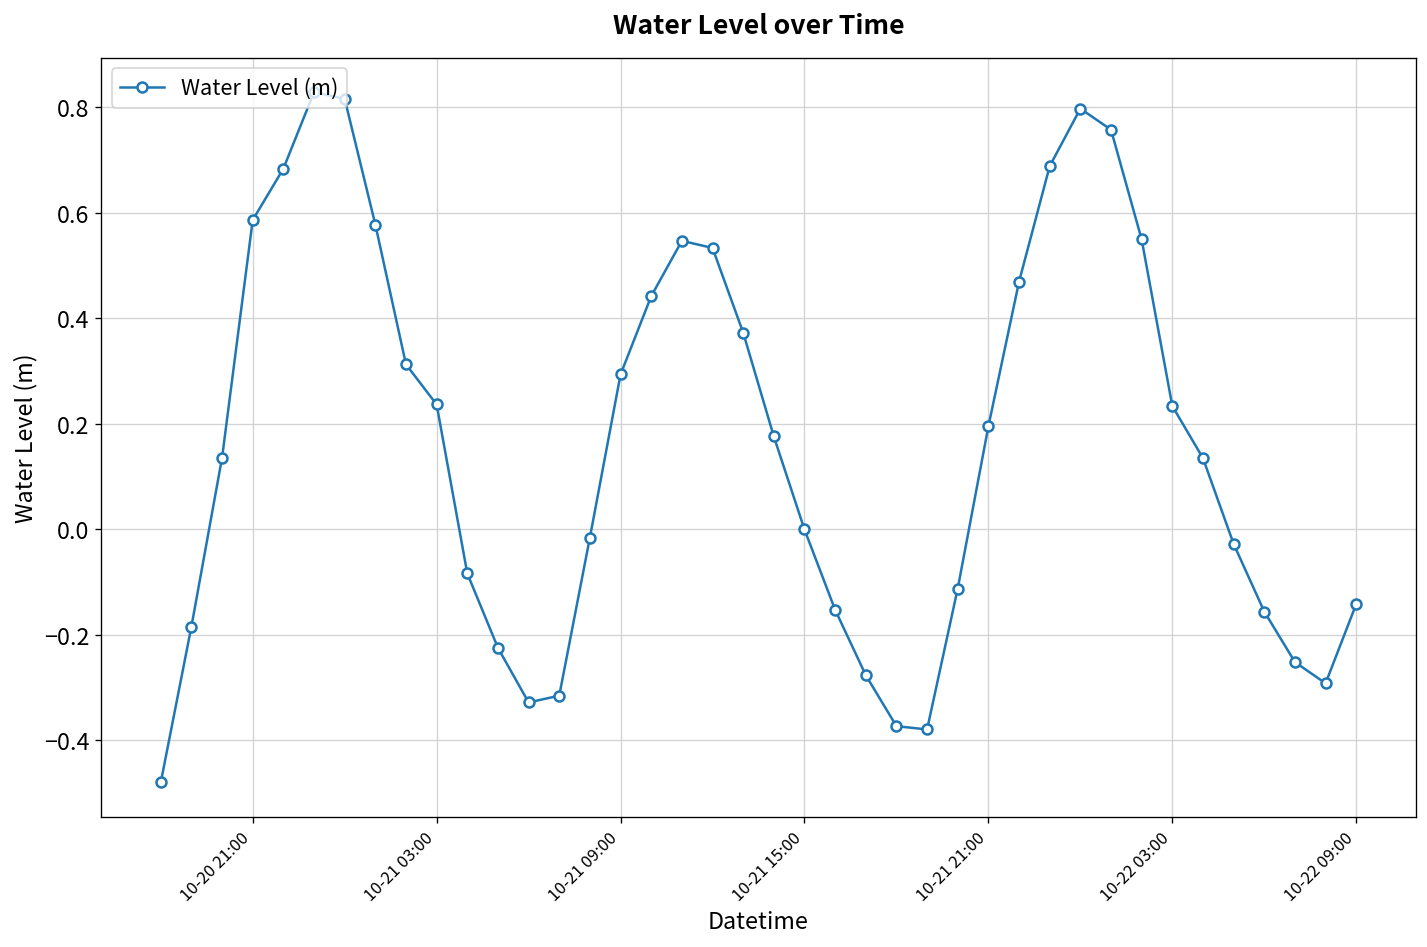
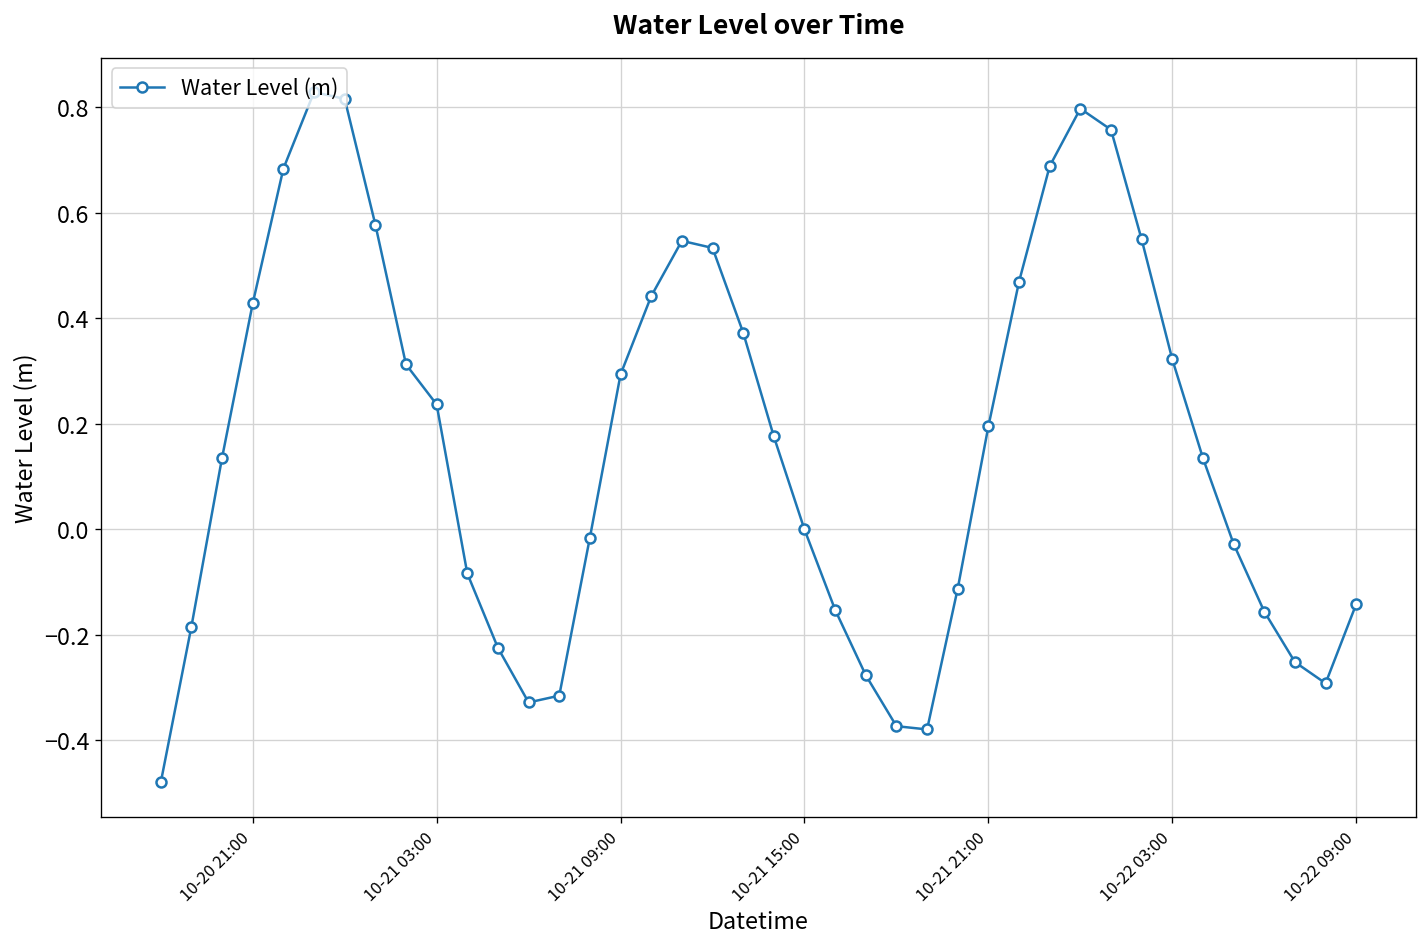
10-20 21:00: 0.59 -> 0.43
10-22 03:00: 0.23 -> 0.32
